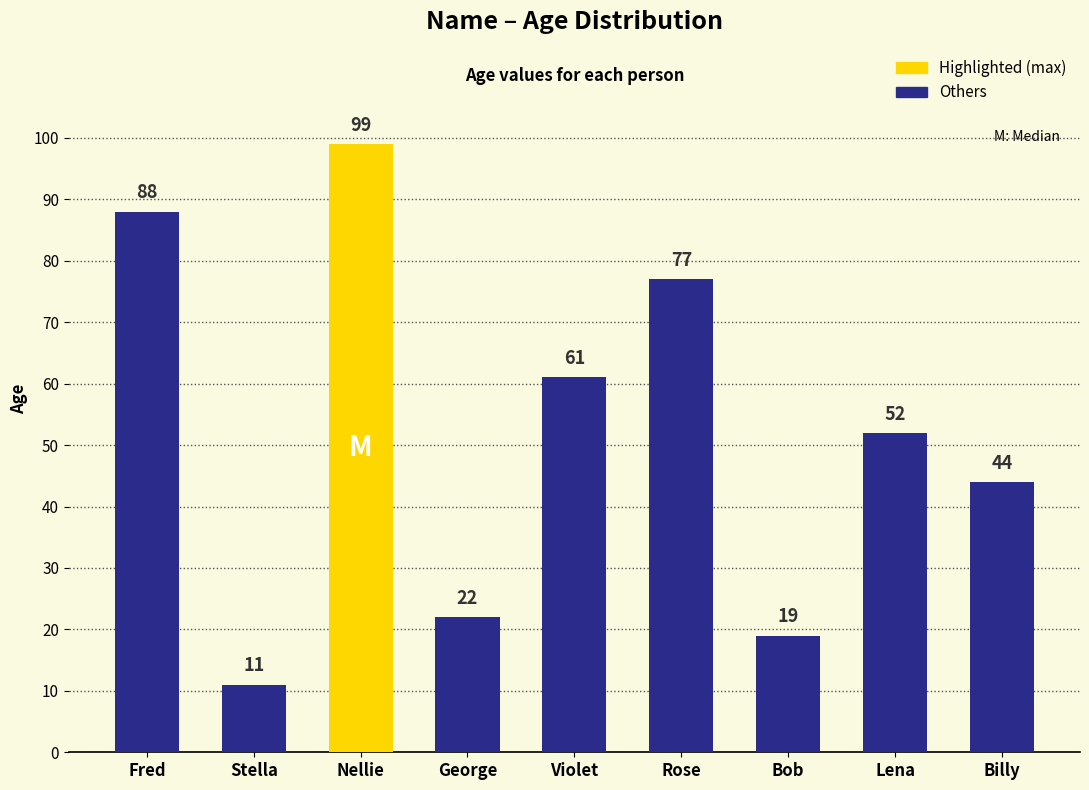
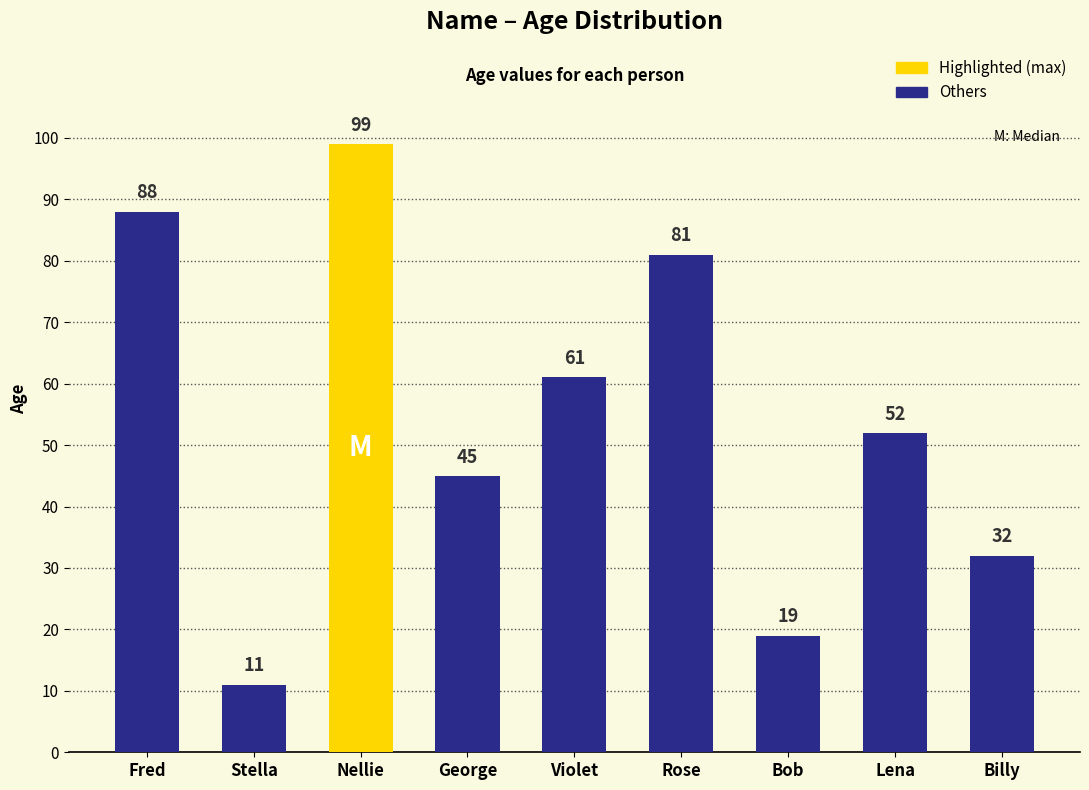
George: 22 -> 45
Rose: 77 -> 81
Billy: 44 -> 32
